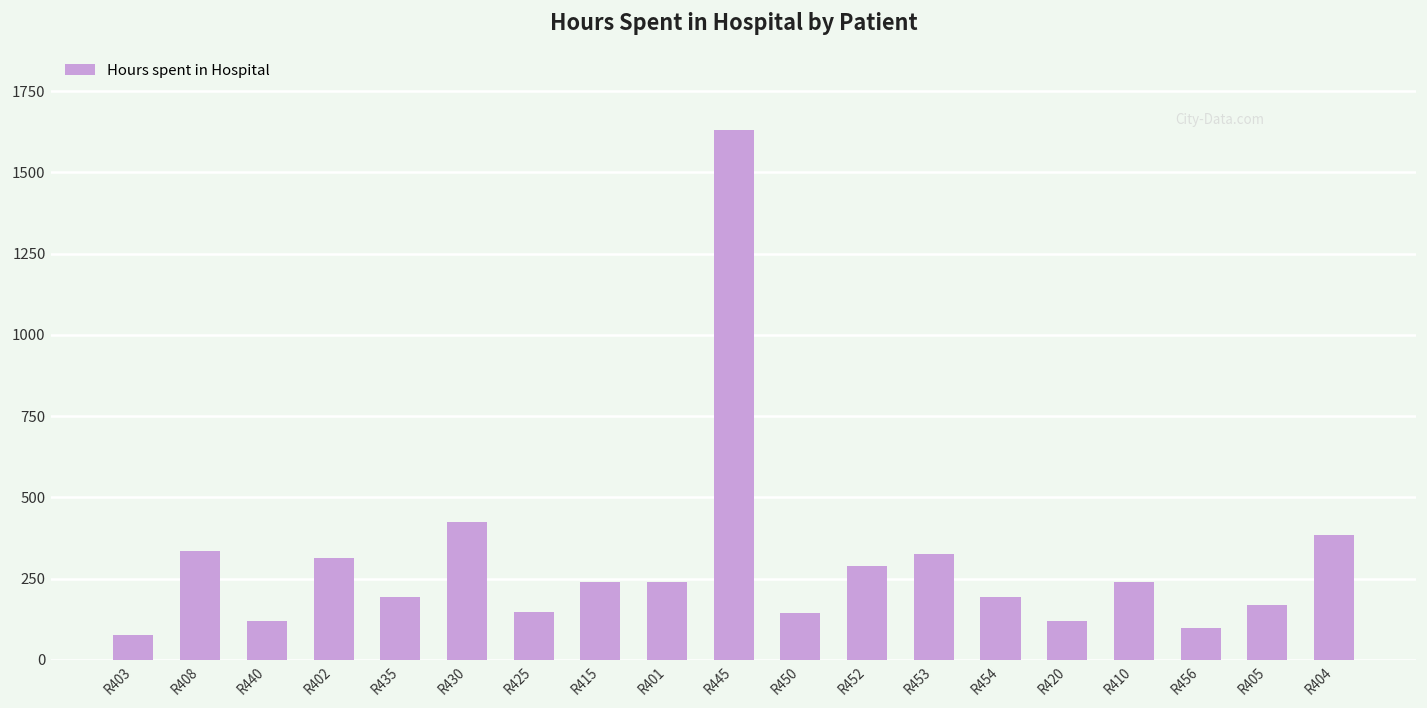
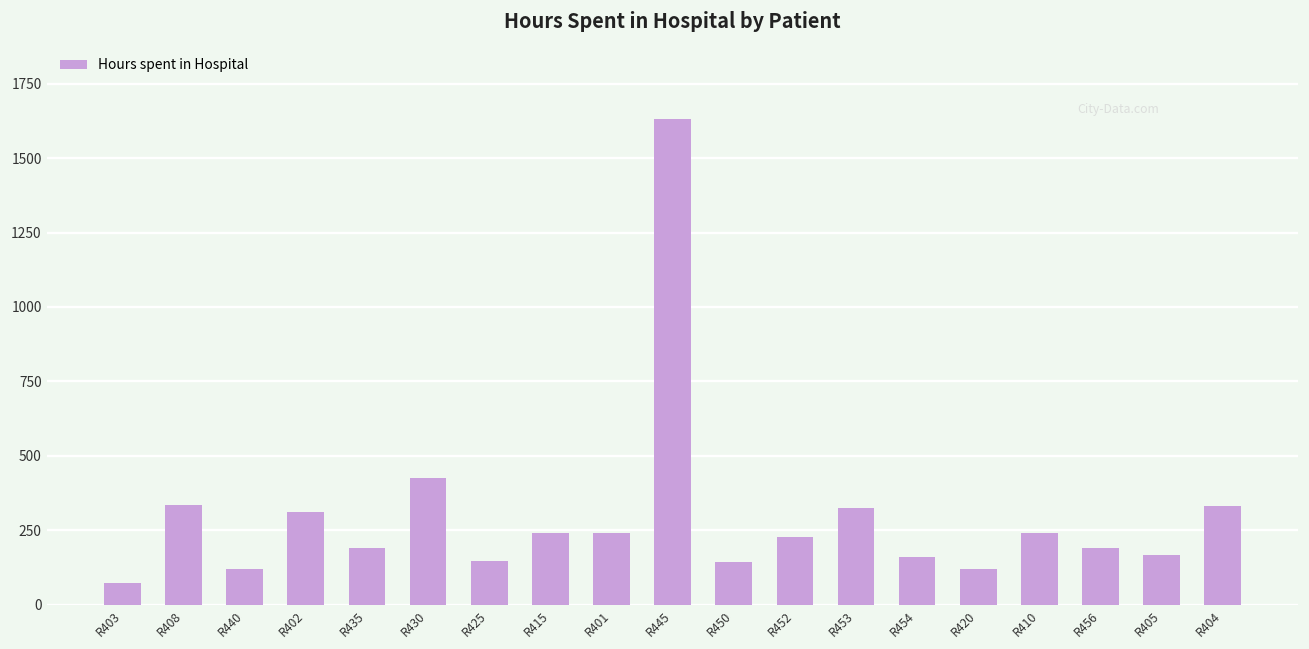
R452: 290 -> 230
R454: 190 -> 160
R456: 100 -> 190
R404: 380 -> 330
